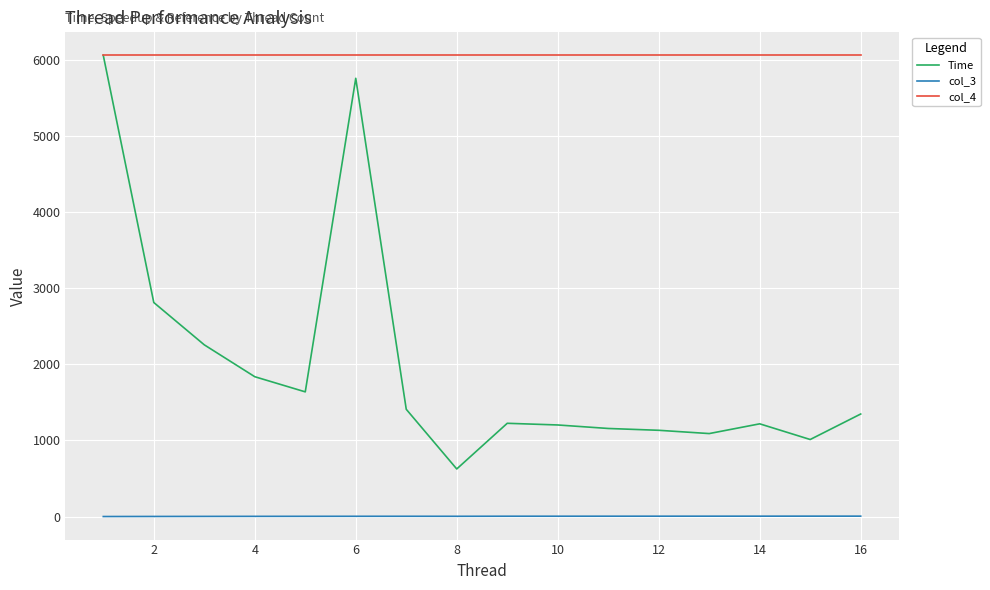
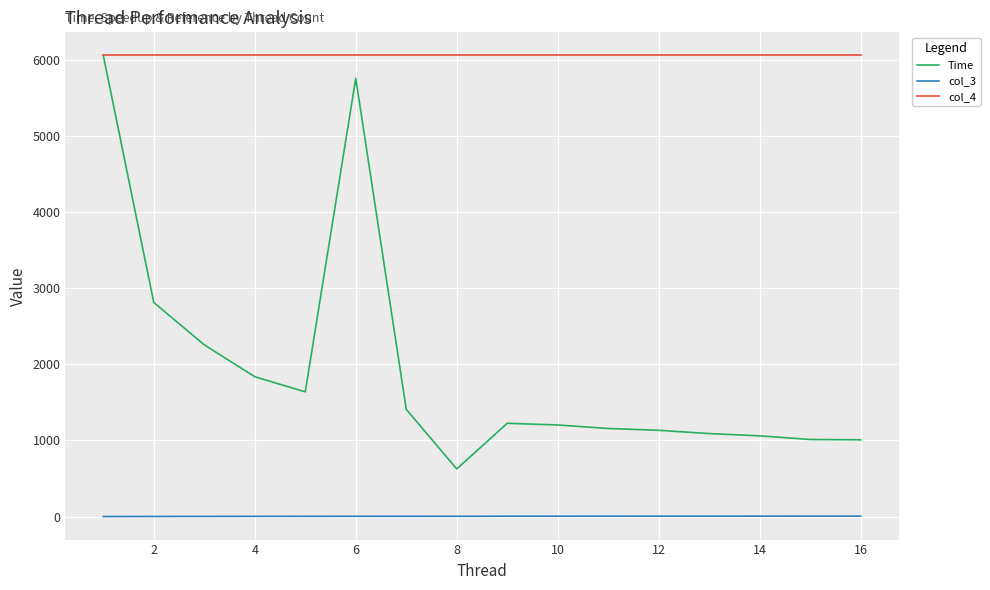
Time, 14: 1200 -> 1100
Time, 16: 1300 -> 1000
